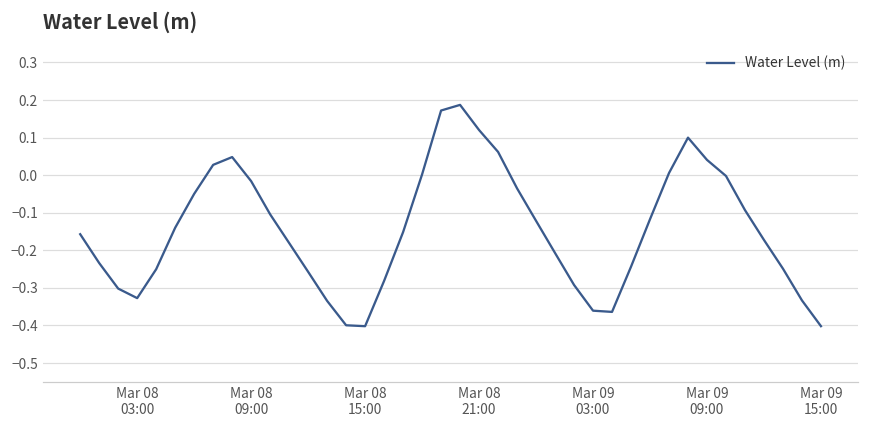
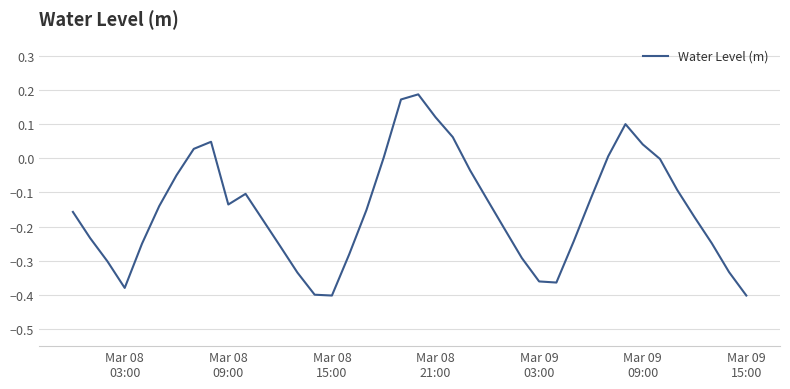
Mar 08 03:00: -0.33 -> -0.38
Mar 08 09:00: -0.02 -> -0.14
